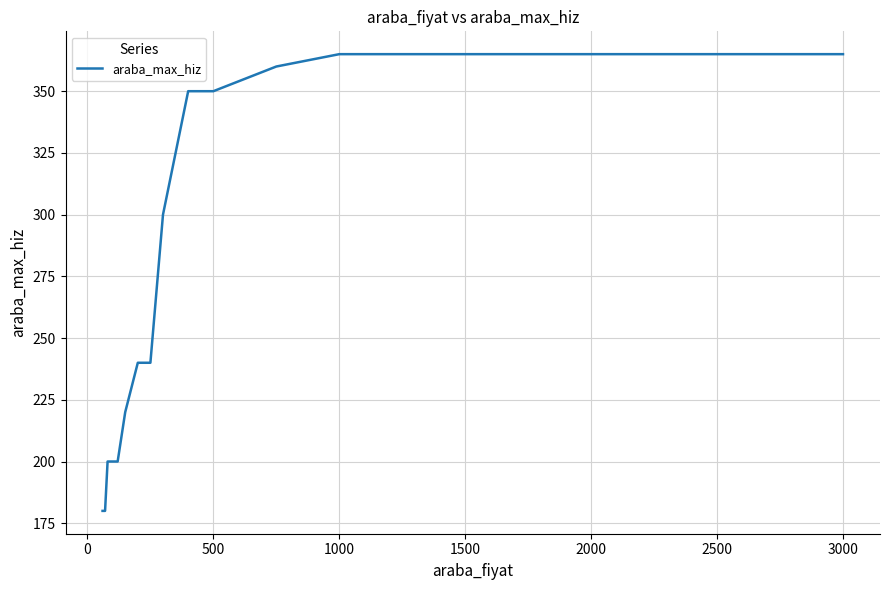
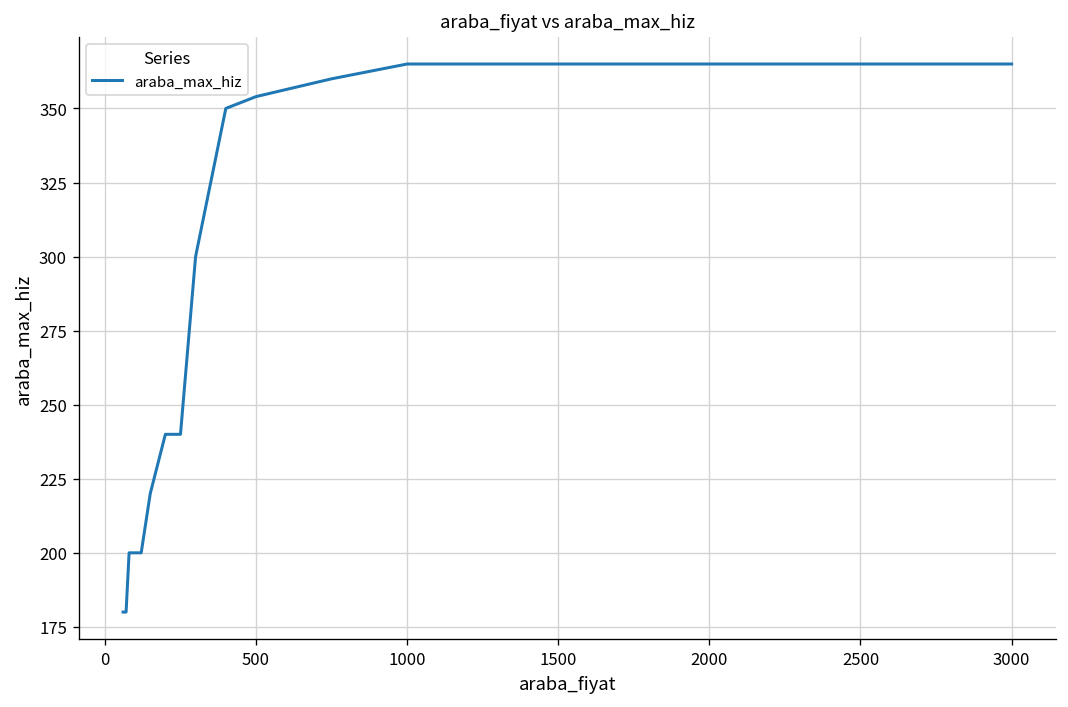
500: 350 -> 354
